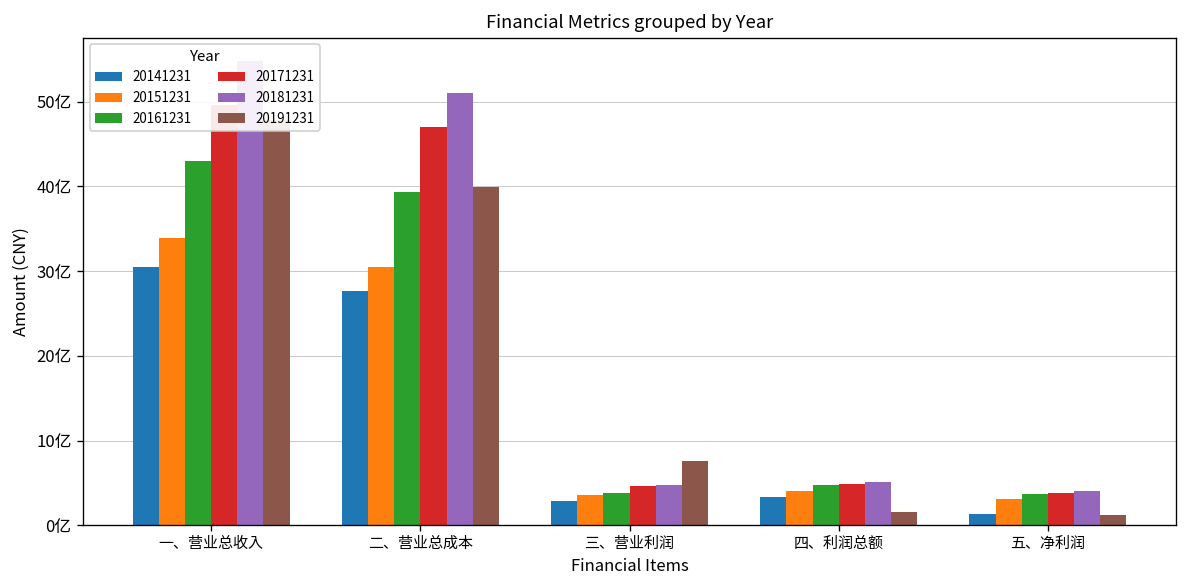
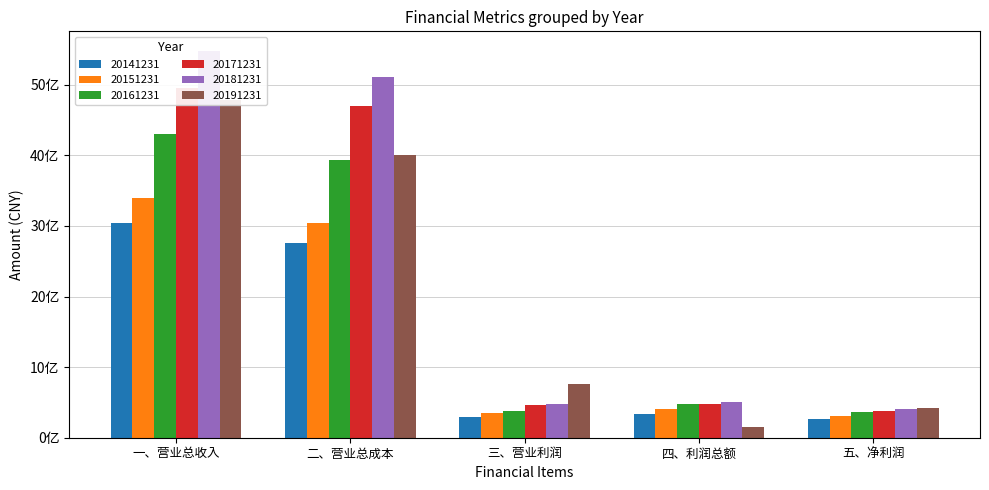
20141231, 五、净利润: 1亿 -> 3亿
20191231, 五、净利润: 1亿 -> 4亿
